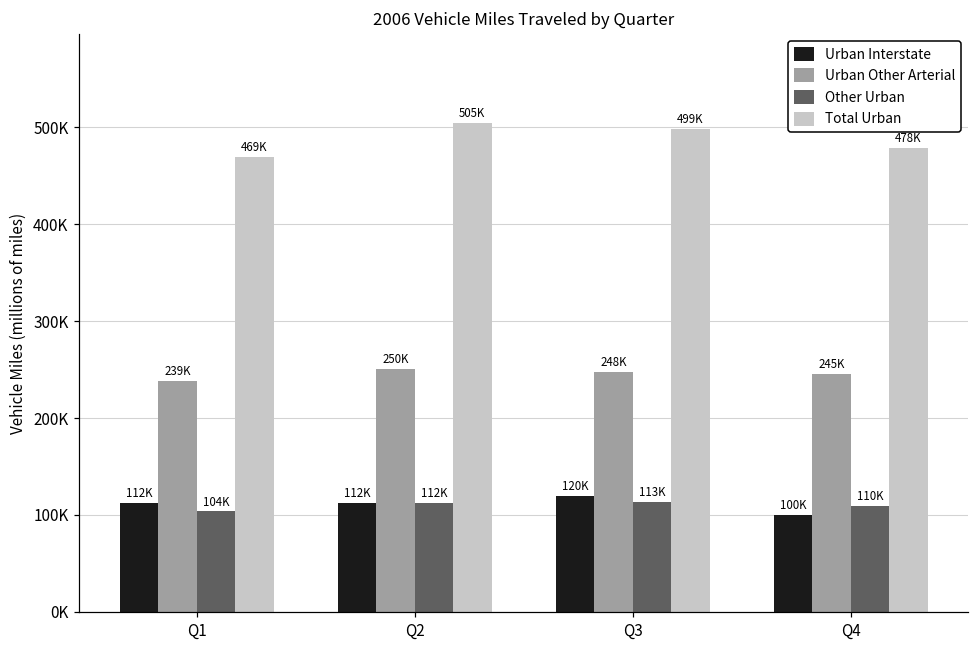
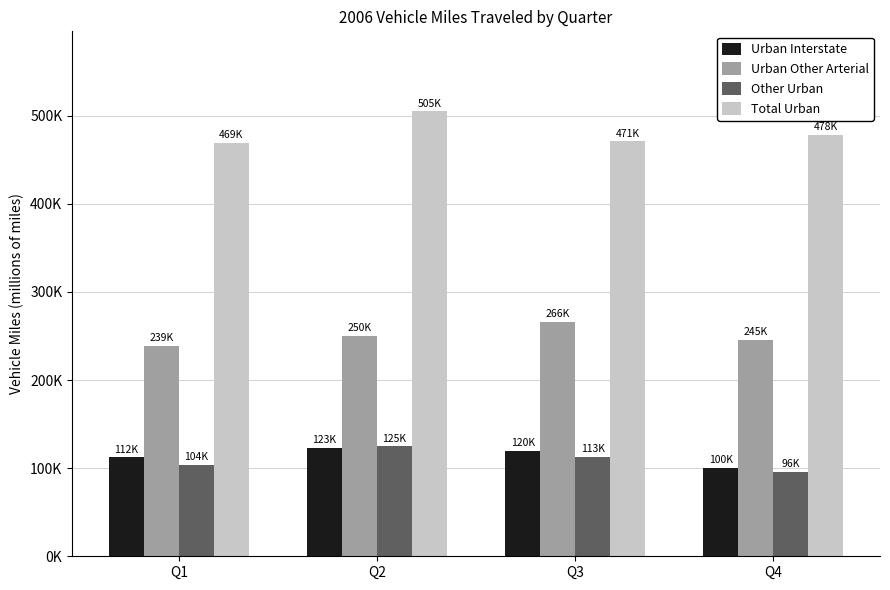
Urban Interstate, Q2: 112K -> 123K
Other Urban, Q2: 112K -> 125K
Urban Other Arterial, Q3: 248K -> 266K
Total Urban, Q3: 499K -> 471K
Other Urban, Q4: 110K -> 96K
